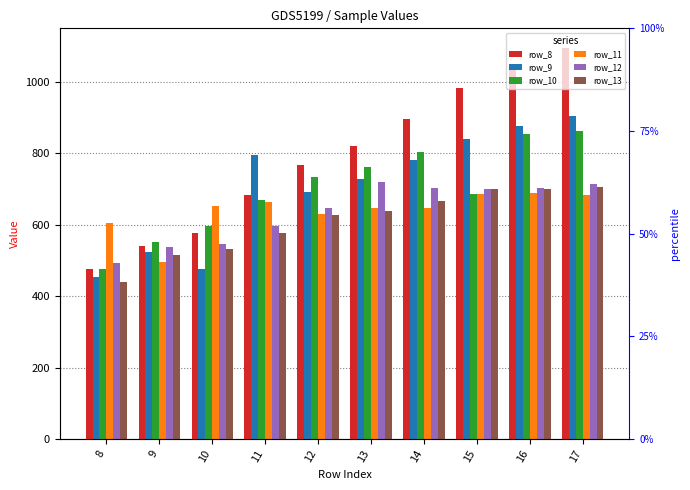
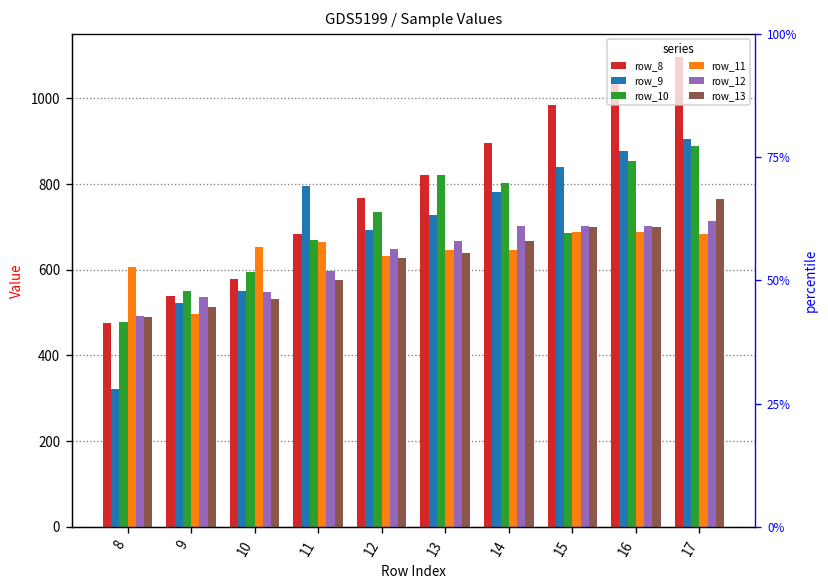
row_9, 8: 450 -> 320
row_13, 8: 440 -> 490
row_9, 10: 480 -> 550
row_10, 13: 760 -> 820
row_12, 13: 720 -> 670
row_10, 17: 860 -> 890
row_13, 17: 700 -> 770
